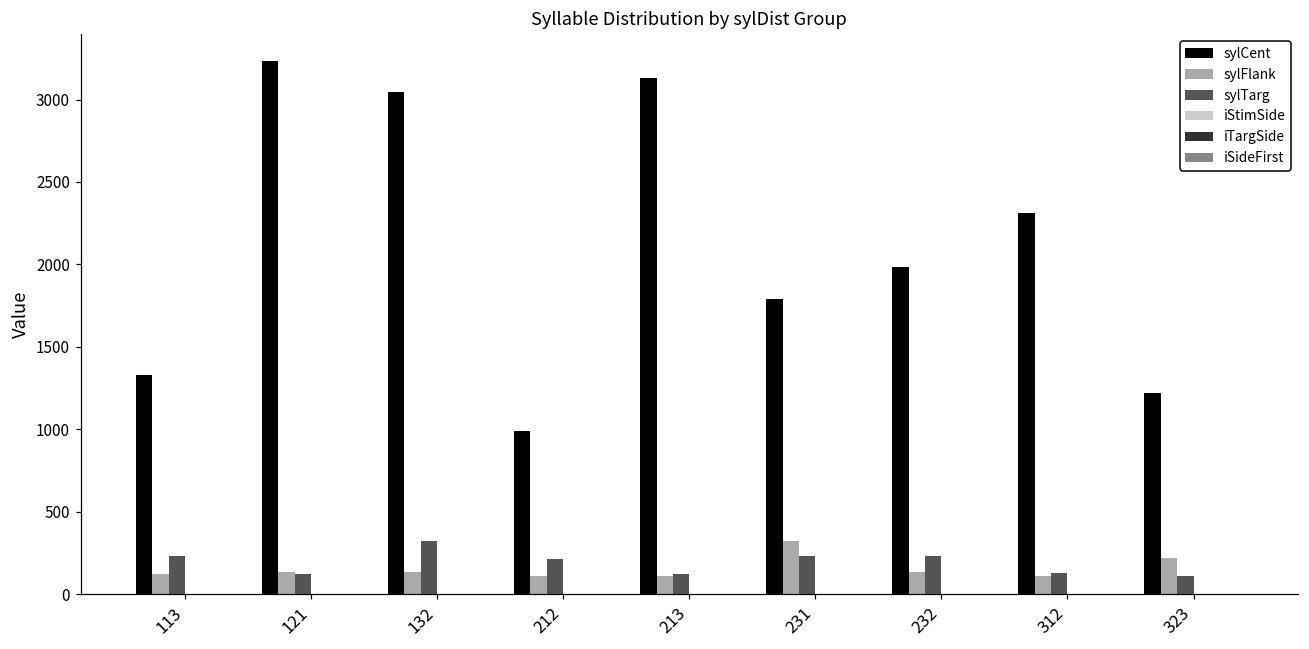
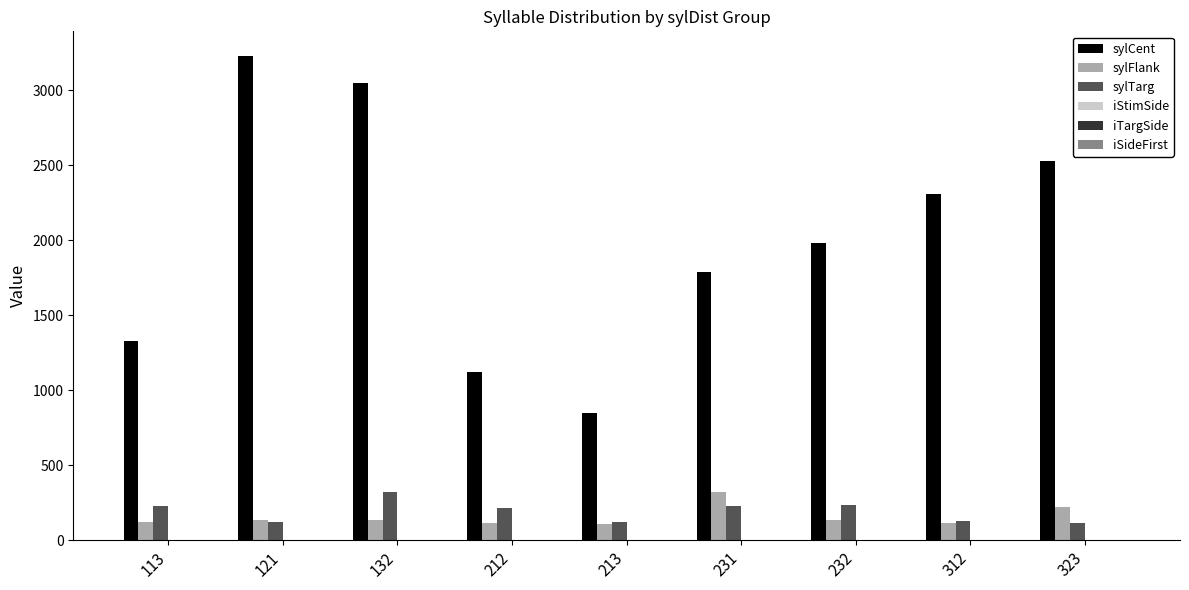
sylCent, 212: 990 -> 1120
sylCent, 213: 3130 -> 850
sylCent, 323: 1220 -> 2530
